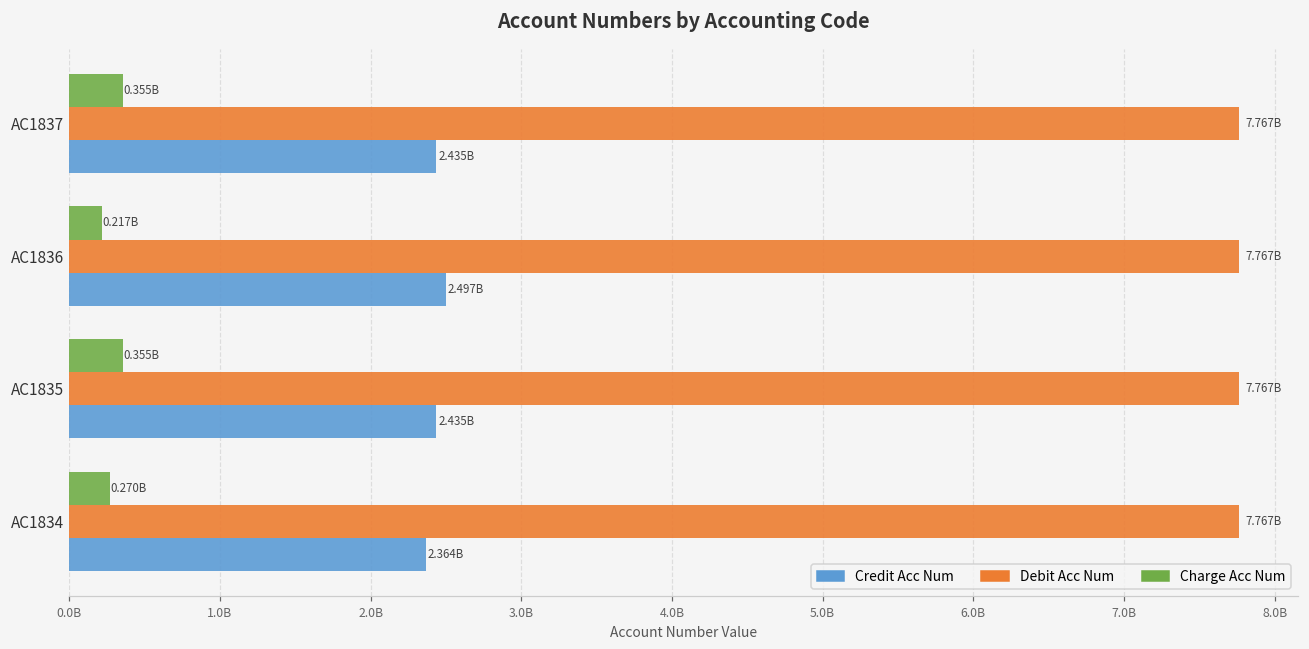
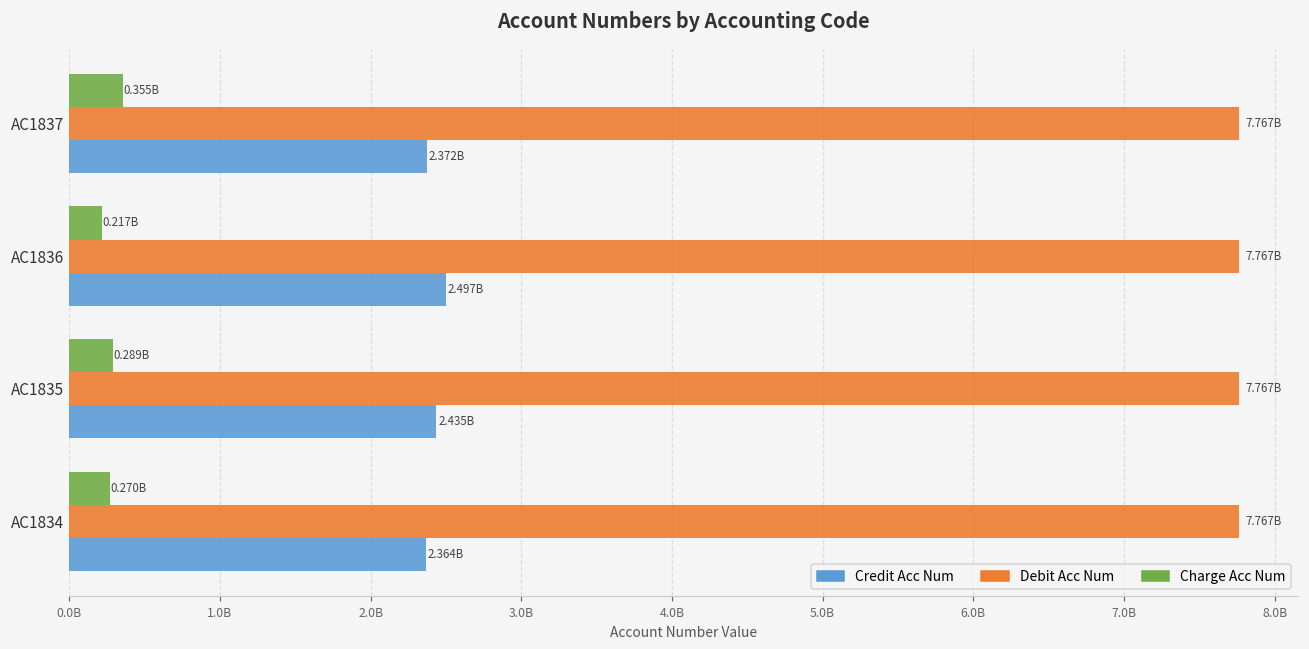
Credit Acc Num, AC1837: 2.435B -> 2.372B
Charge Acc Num, AC1835: 0.355B -> 0.289B
